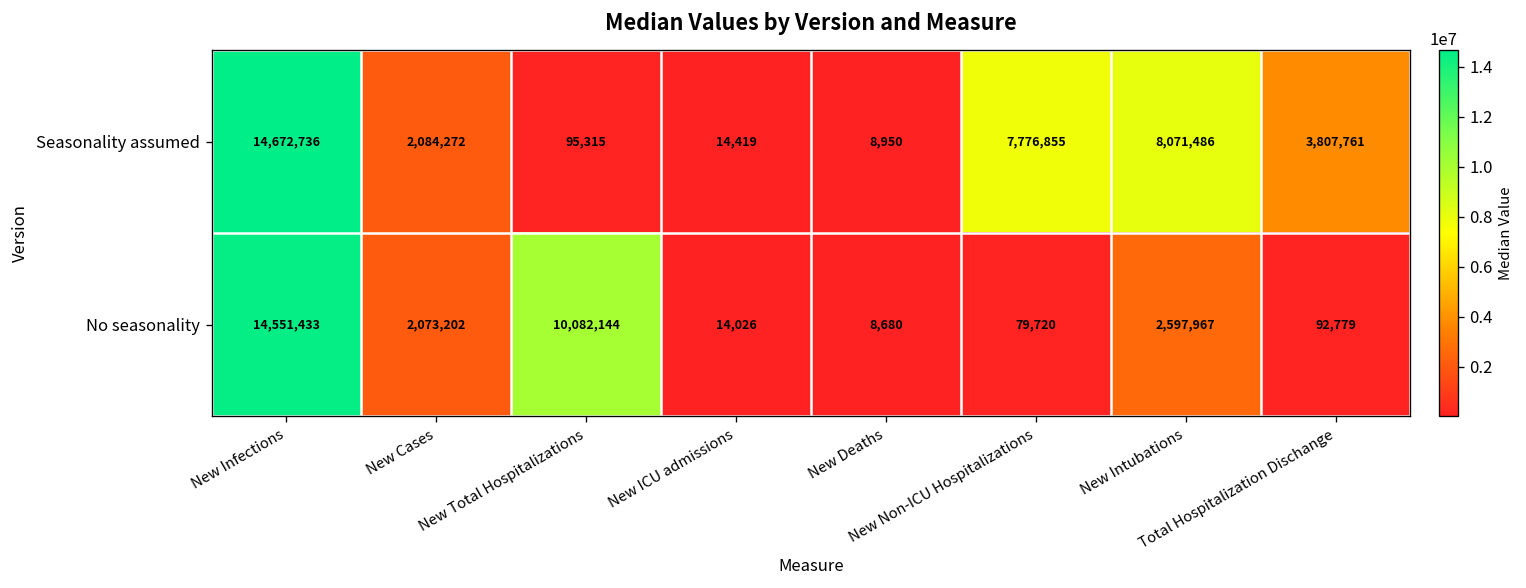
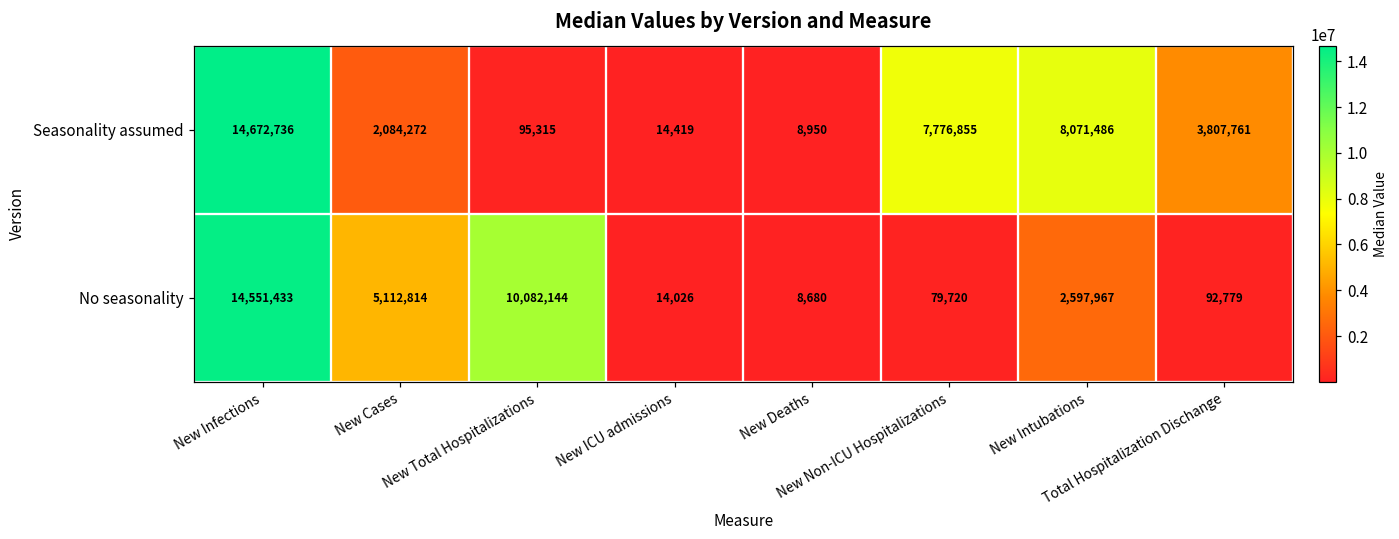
No seasonality, New Cases: 2,073,202 -> 5,112,814
